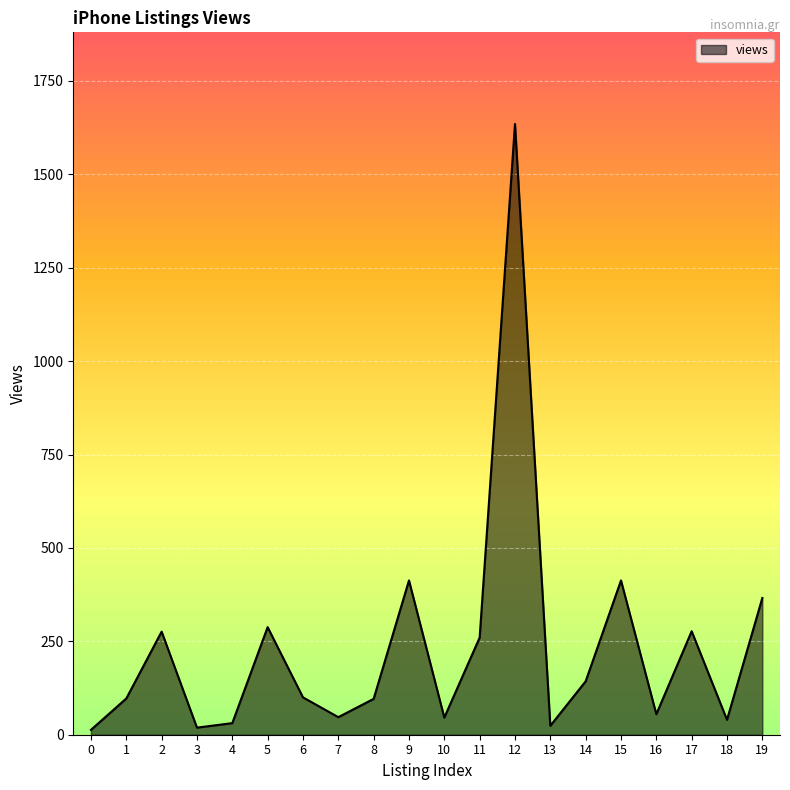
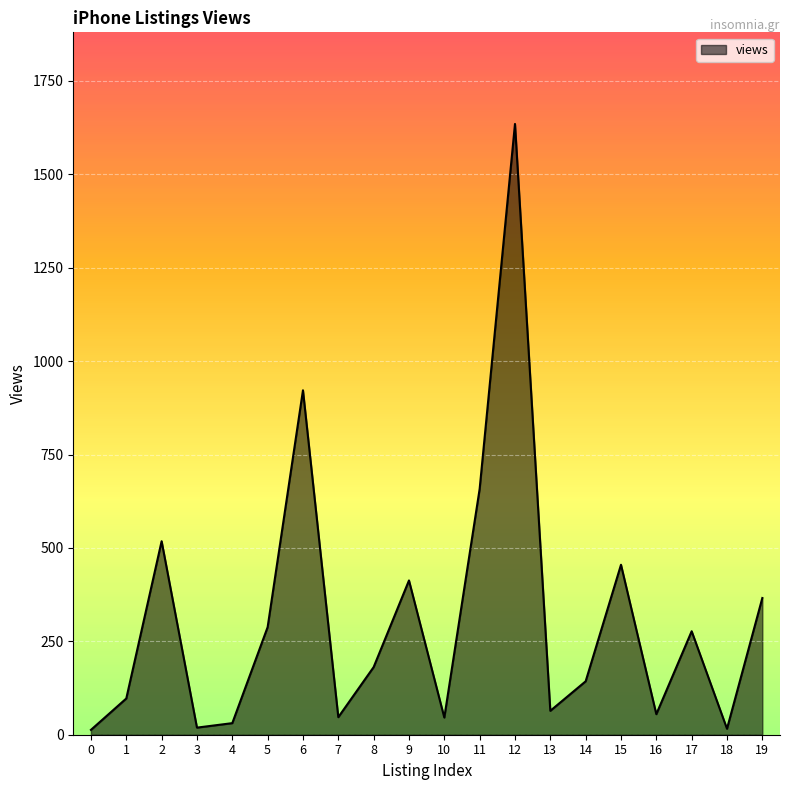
2: 280 -> 520
6: 100 -> 920
8: 100 -> 180
11: 260 -> 660
13: 20 -> 60
15: 410 -> 460
18: 40 -> 20
